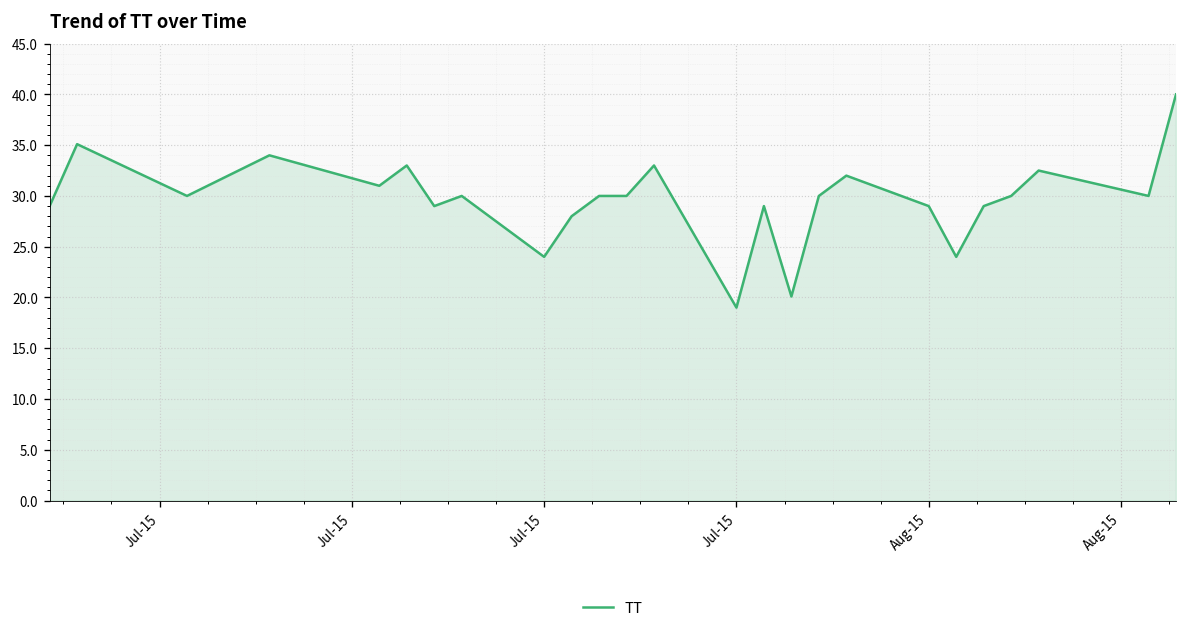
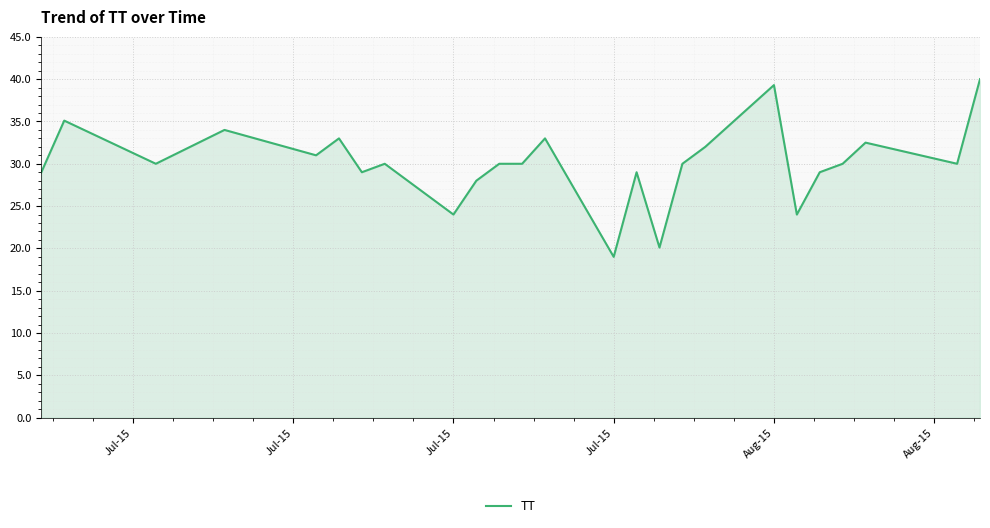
Aug-15: 29 -> 39
